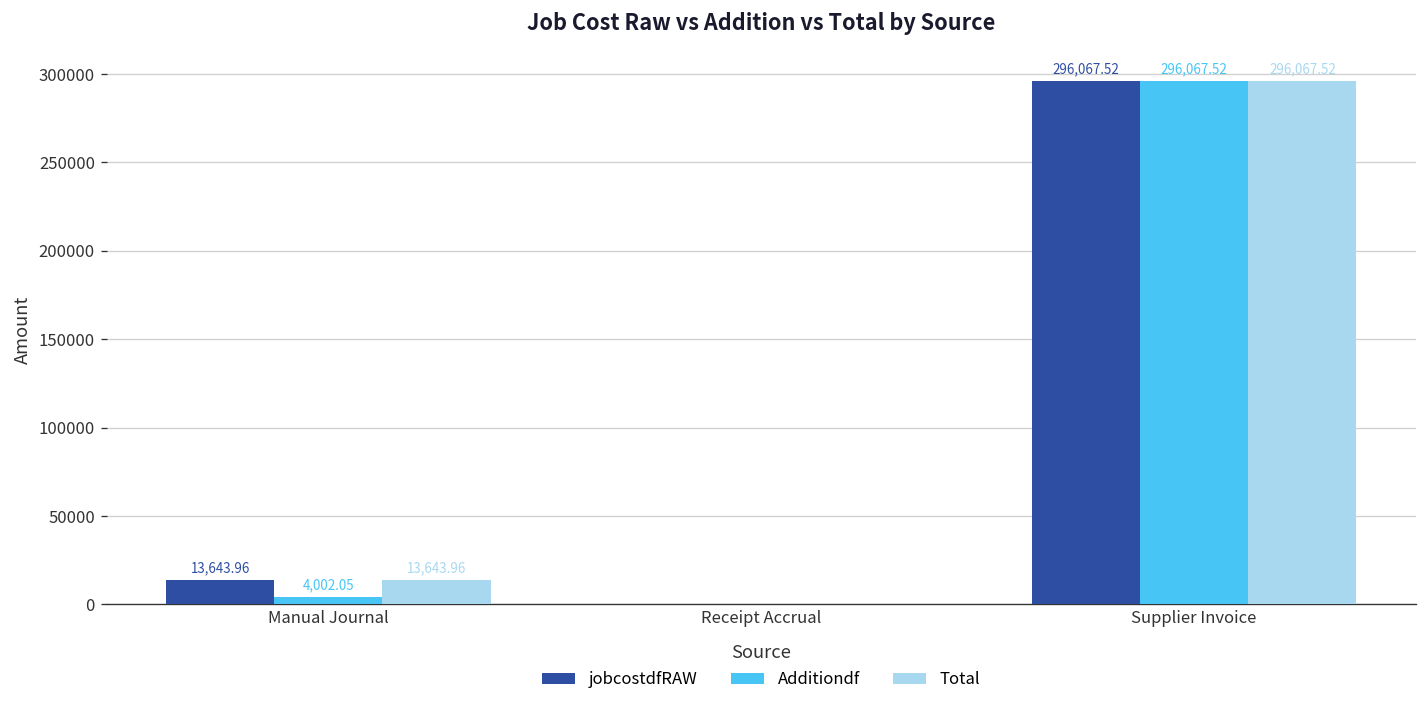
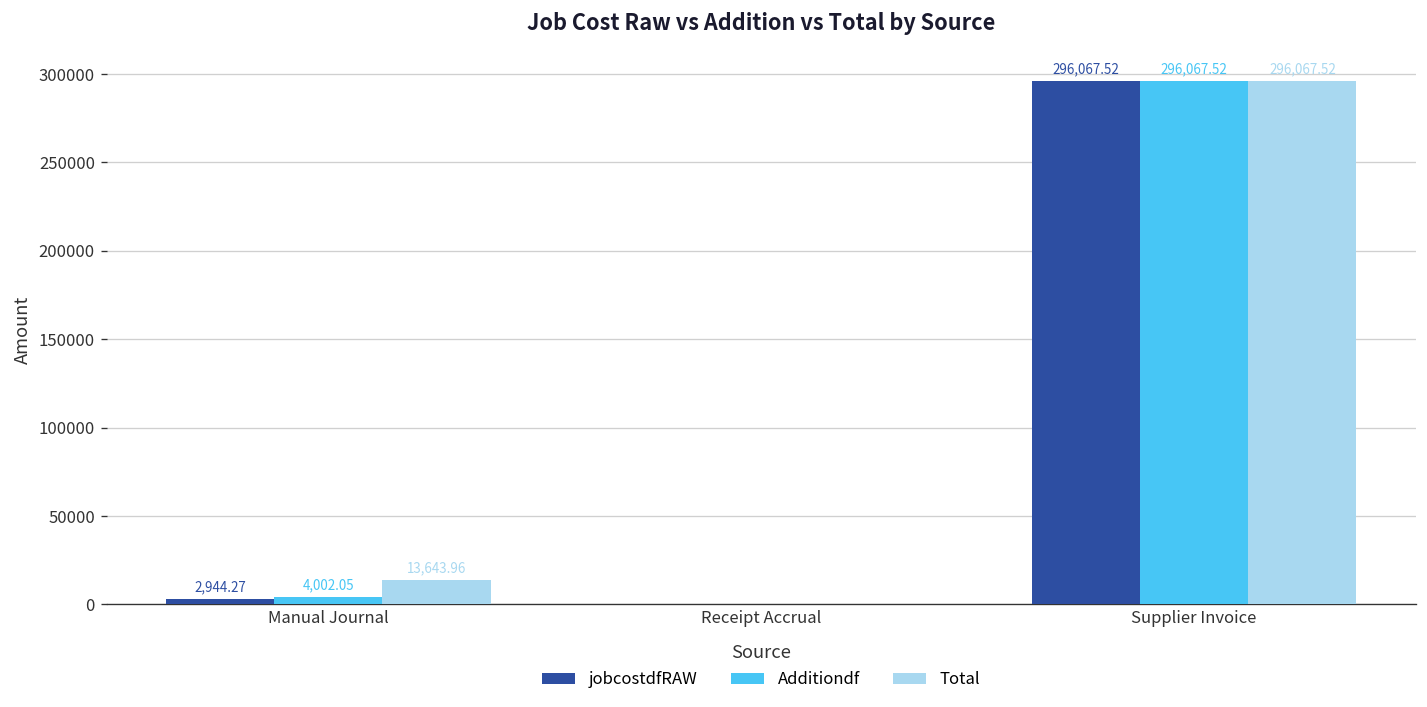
jobcostdfRAW, Manual Journal: 13,643.96 -> 2,944.27
